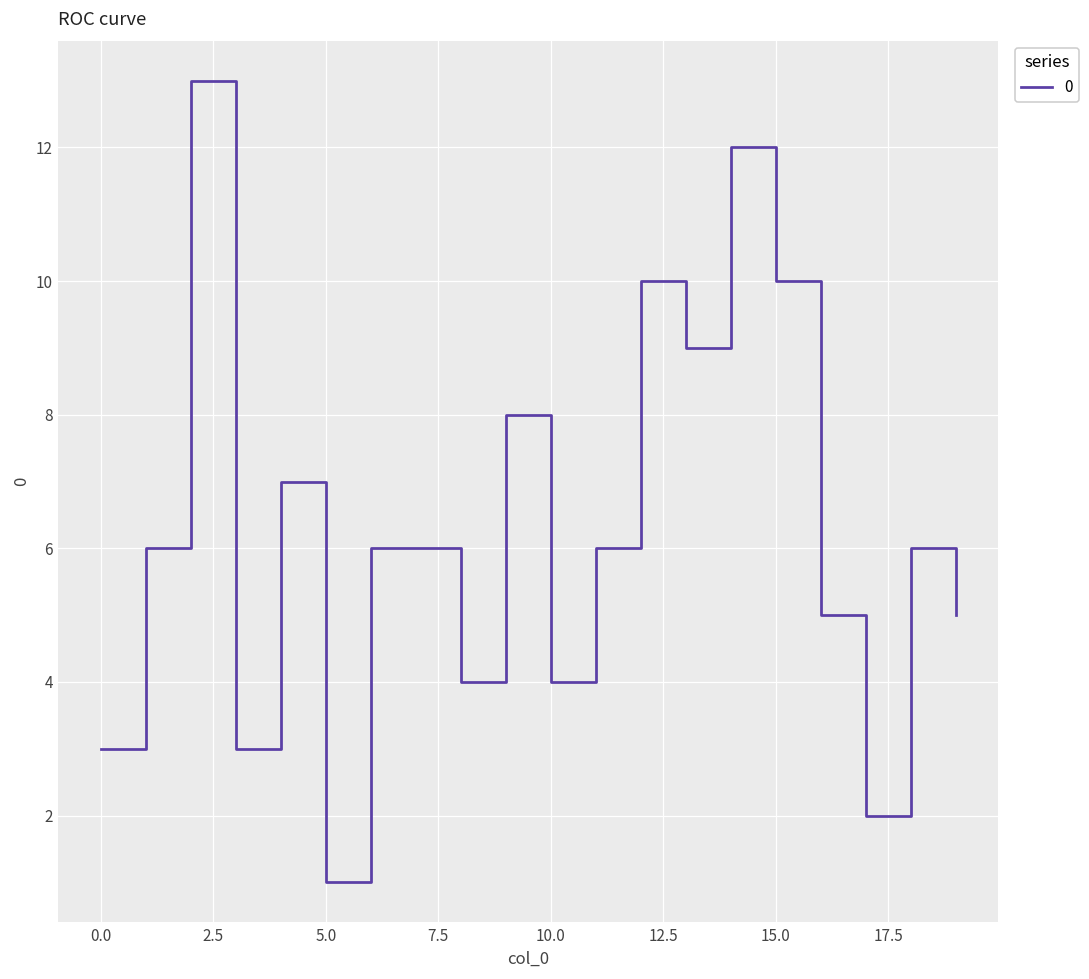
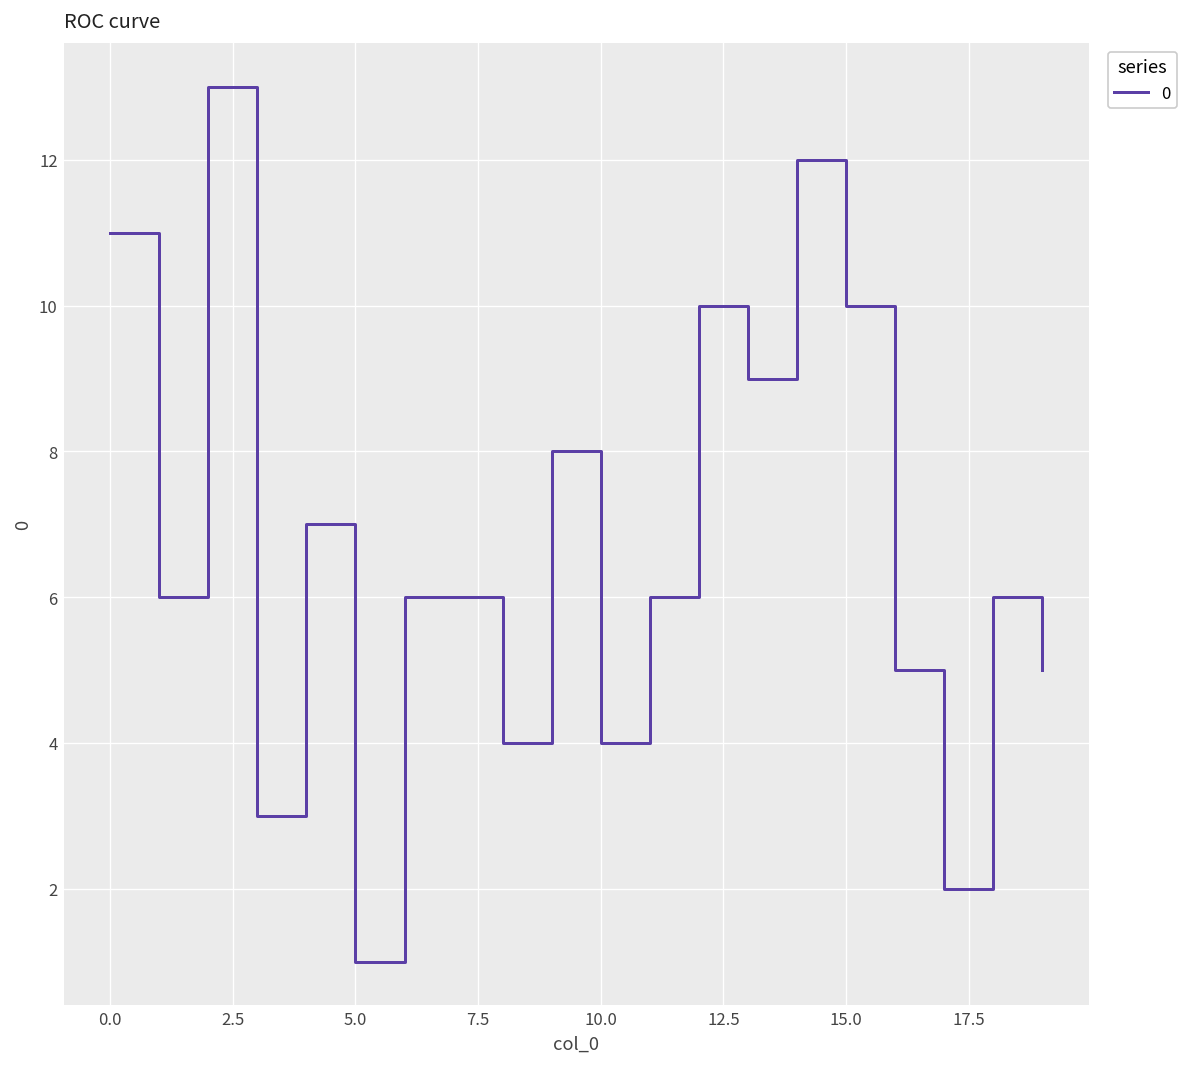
0.0: 3 -> 11
